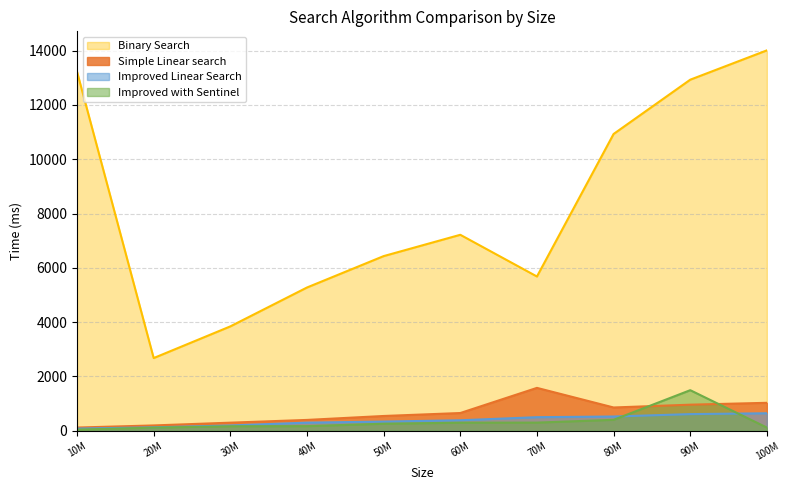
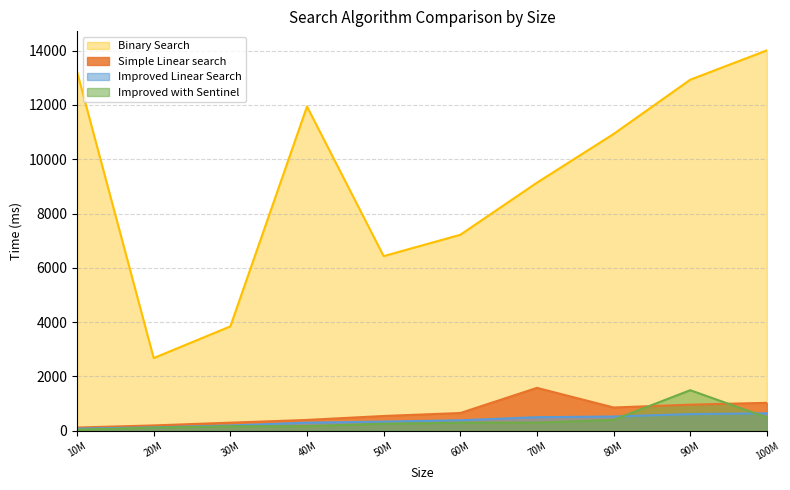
Binary Search, 40M: 5300 -> 11900
Binary Search, 70M: 5700 -> 9100
Improved with Sentinel, 100M: 100 -> 500
